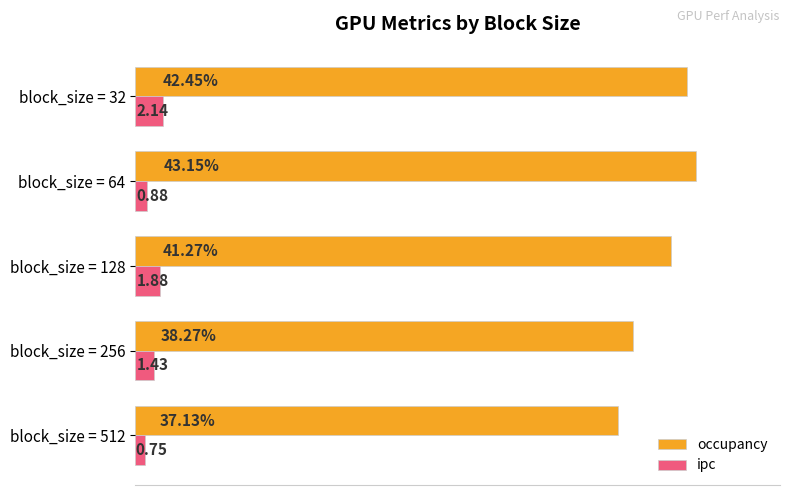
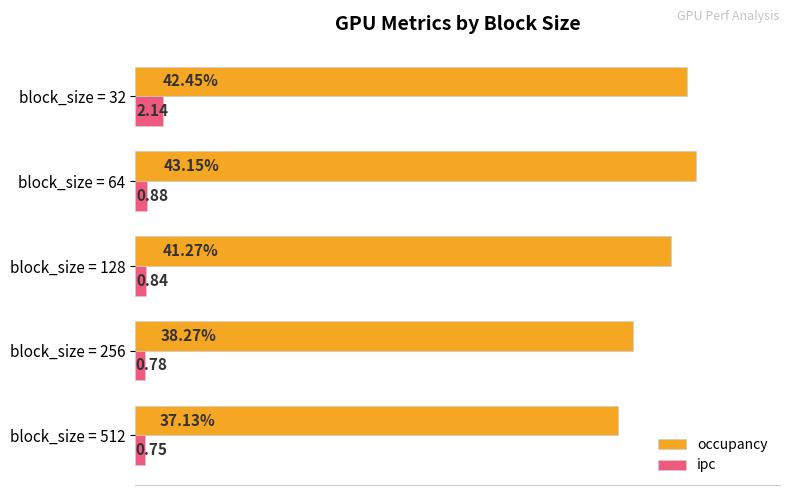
ipc, block_size = 128: 1.88 -> 0.84
ipc, block_size = 256: 1.43 -> 0.78
